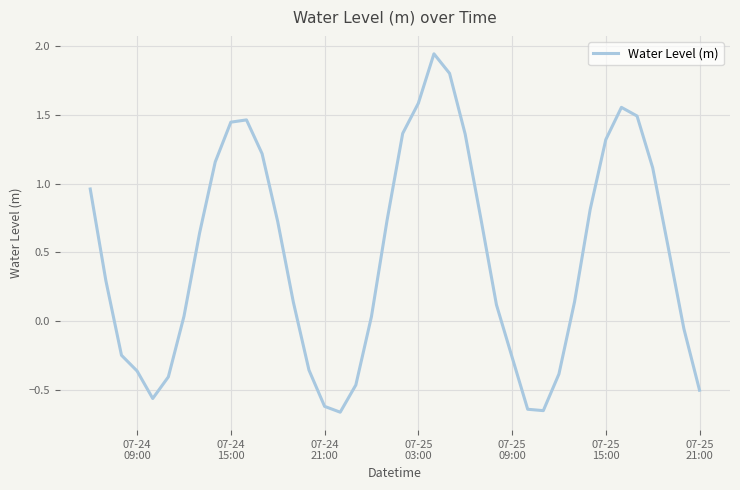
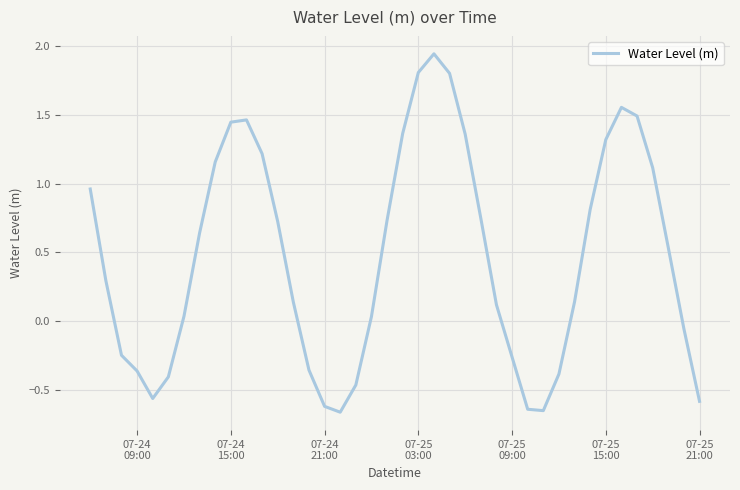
07-25 03:00: 1.58 -> 1.81
07-25 21:00: -0.50 -> -0.58
